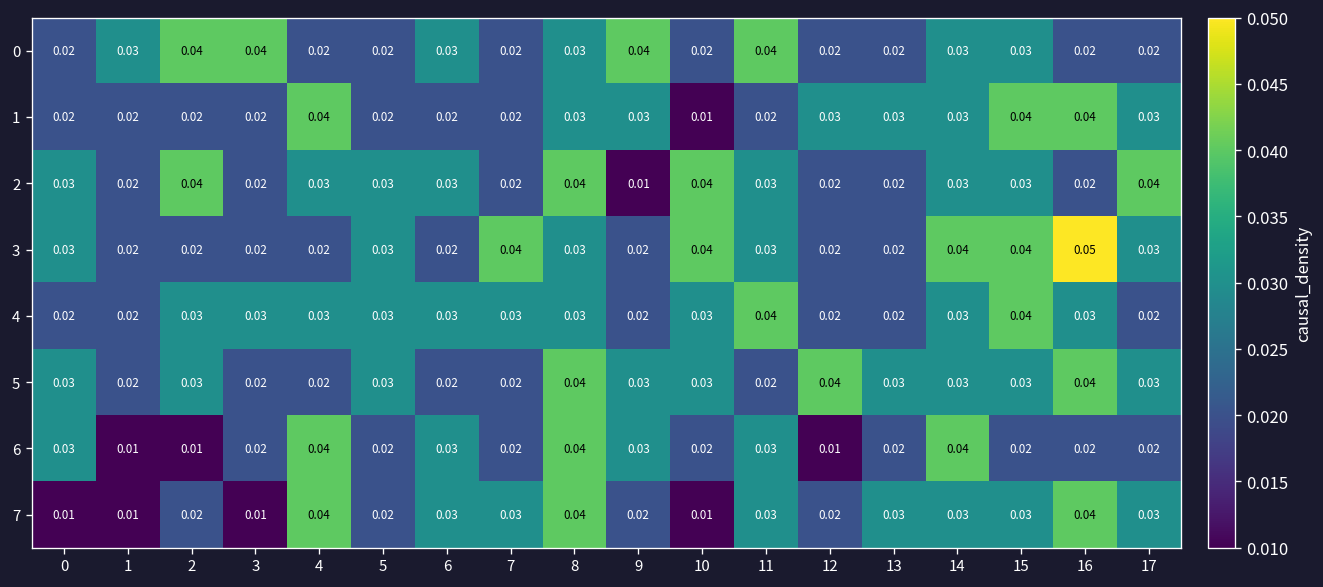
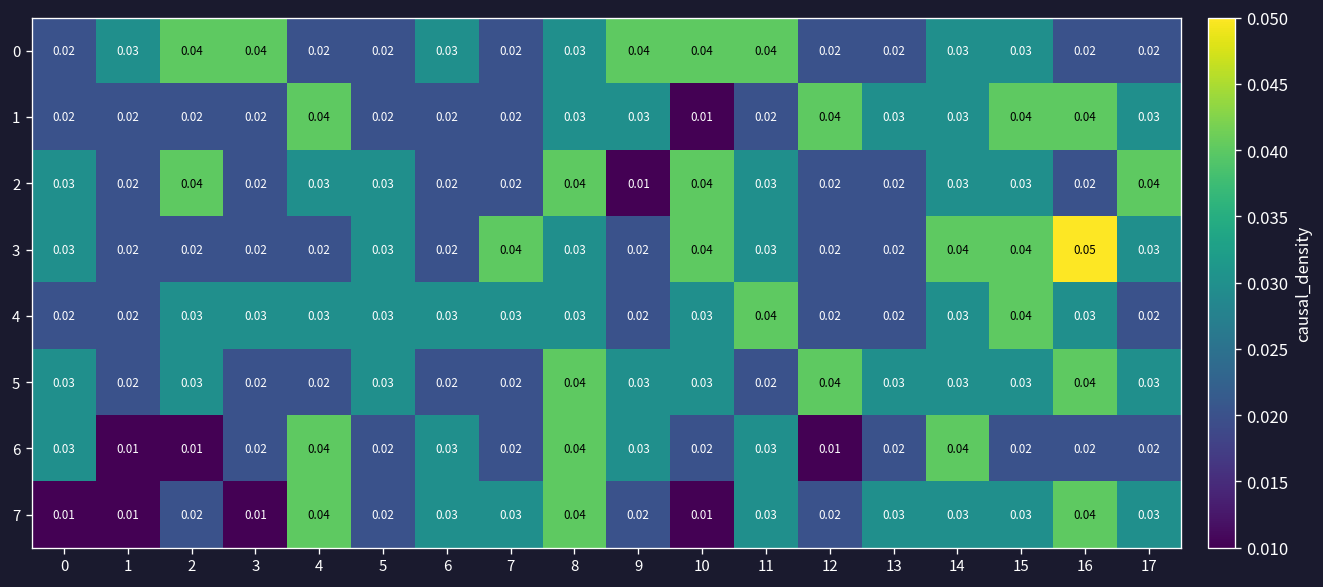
0, 10: 0.02 -> 0.04
1, 12: 0.03 -> 0.04
2, 6: 0.03 -> 0.02
